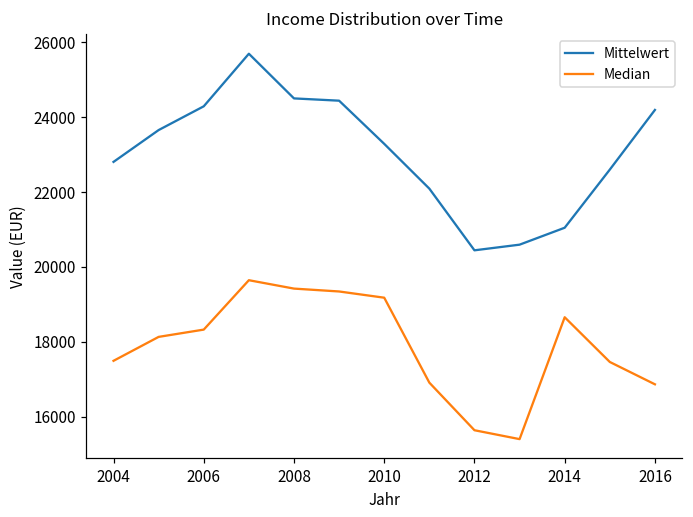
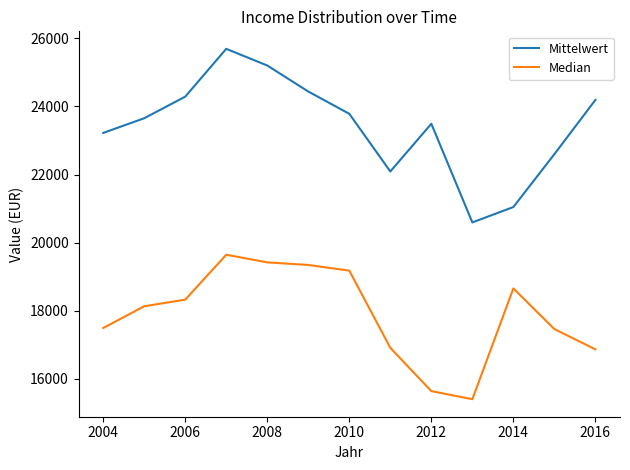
Mittelwert, 2004: 22800 -> 23200
Mittelwert, 2008: 24500 -> 25200
Mittelwert, 2010: 23300 -> 23800
Mittelwert, 2012: 20400 -> 23500
